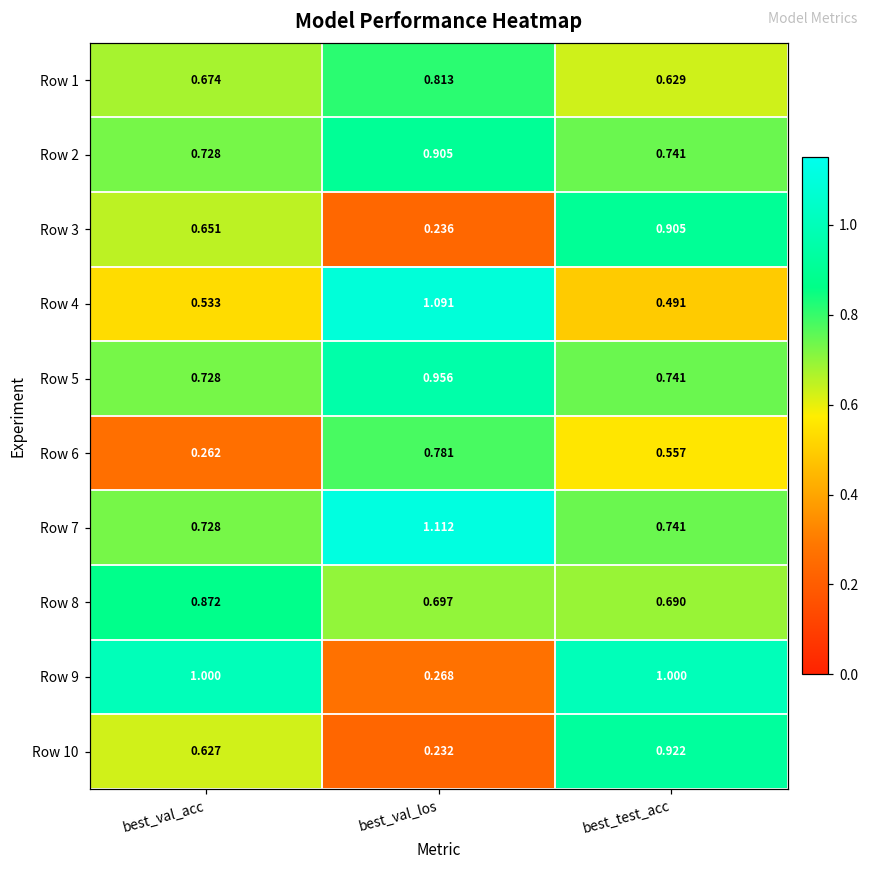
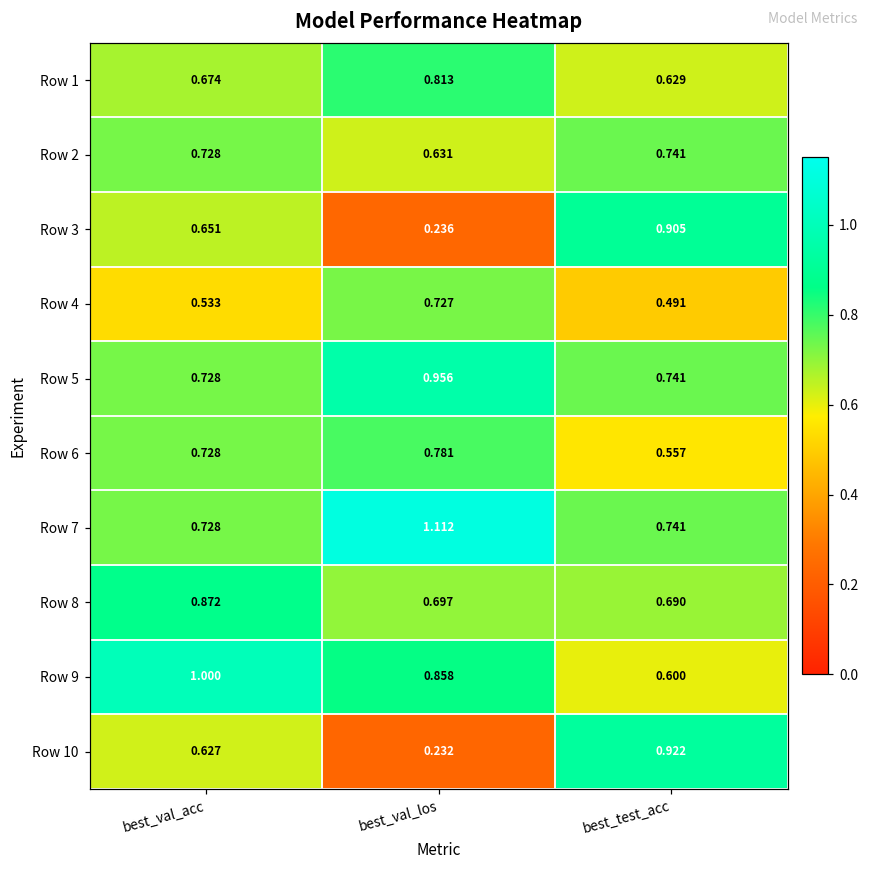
Row 2, best_val_los: 0.905 -> 0.631
Row 4, best_val_los: 1.091 -> 0.727
Row 6, best_val_acc: 0.262 -> 0.728
Row 9, best_val_los: 0.268 -> 0.858
Row 9, best_test_acc: 1.000 -> 0.600
